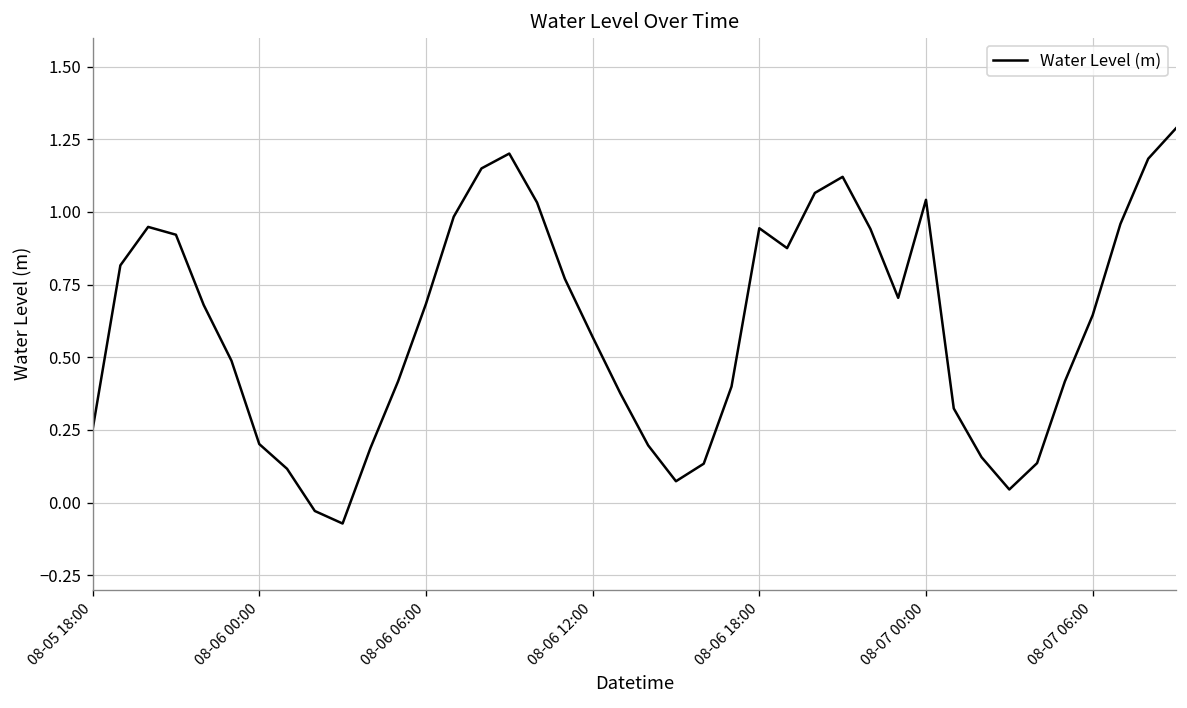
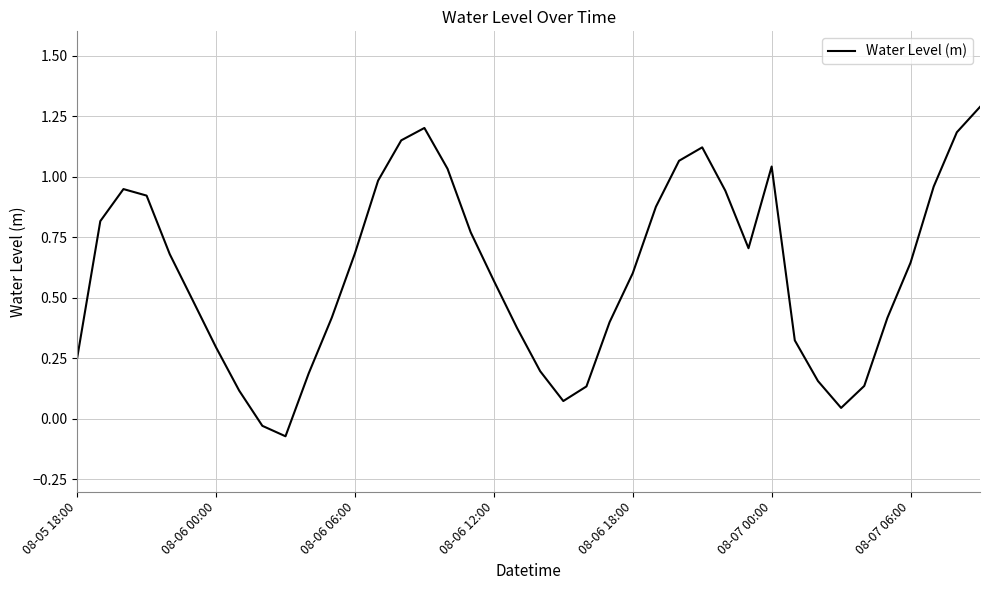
08-06 00:00: 0.20 -> 0.30
08-06 18:00: 0.94 -> 0.60
